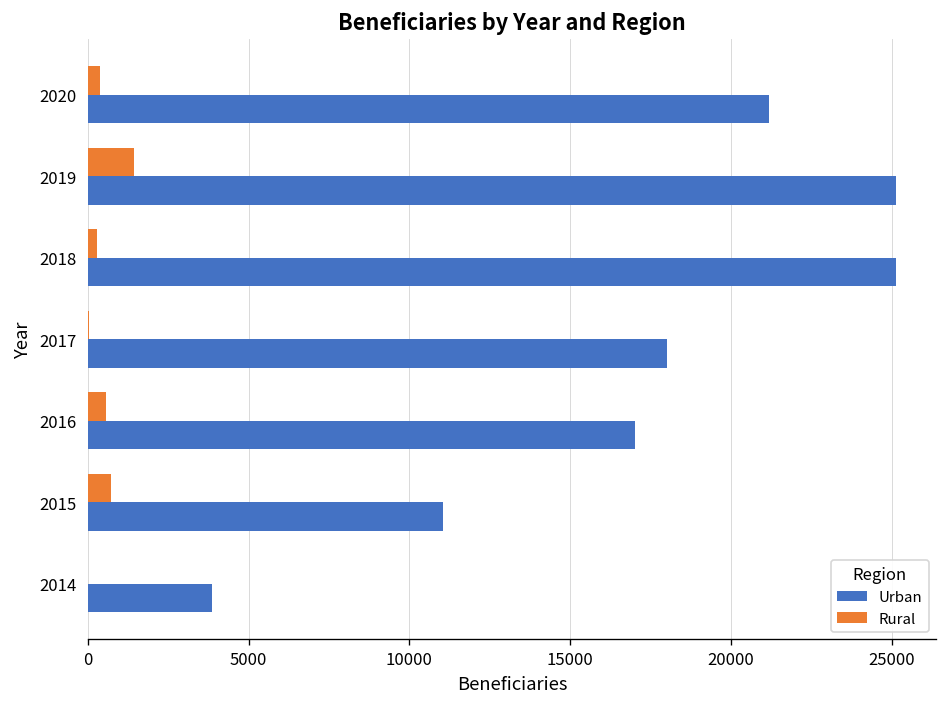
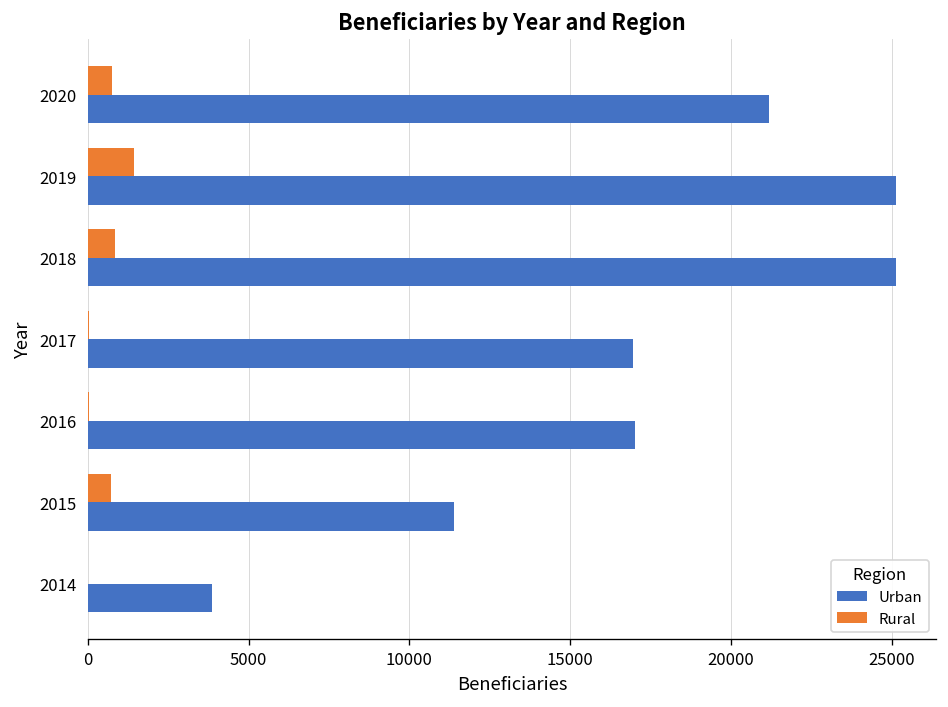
Rural, 2020: 400 -> 700
Rural, 2018: 300 -> 900
Urban, 2017: 18000 -> 17000
Rural, 2016: 600 -> 0
Urban, 2015: 11100 -> 11400
